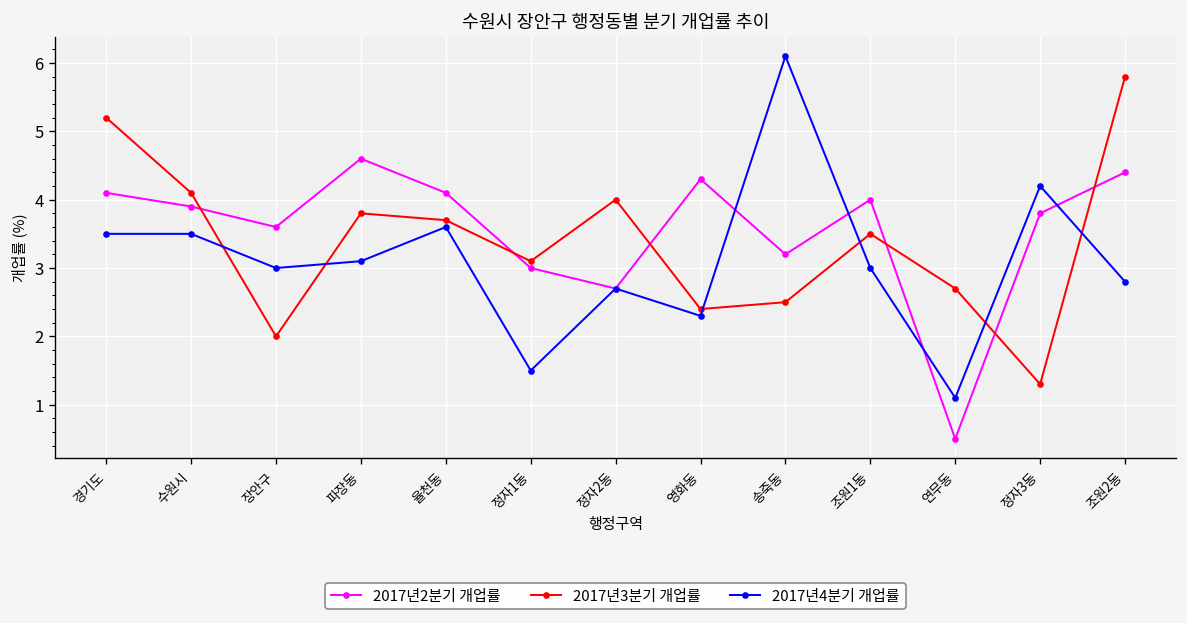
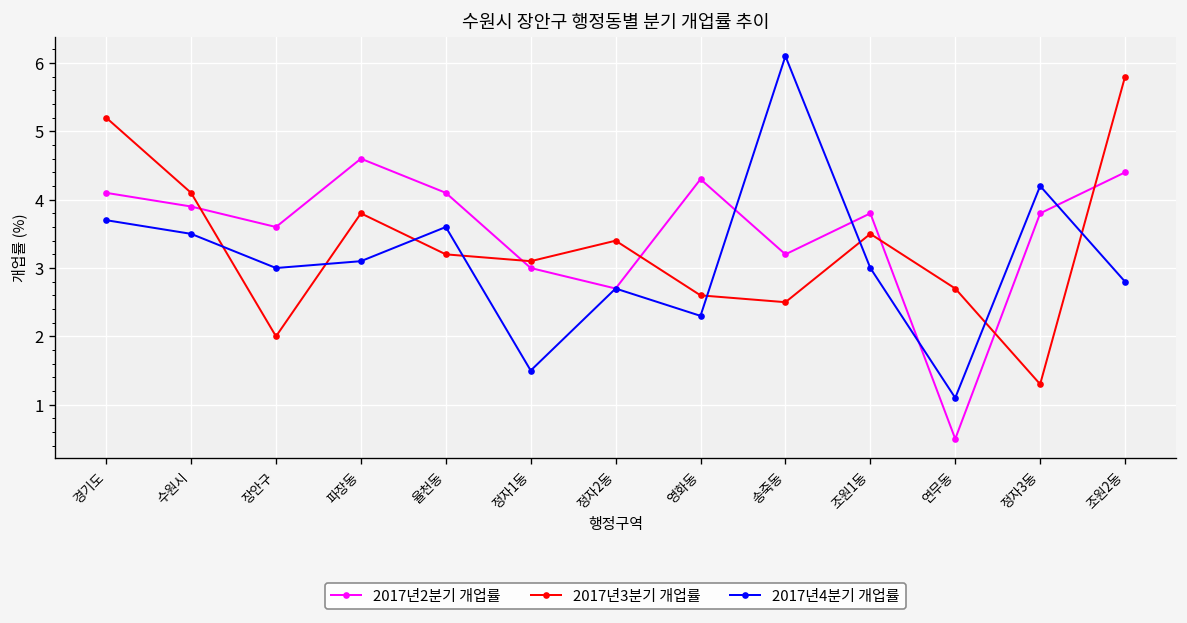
2017년4분기 개업률, 경기도: 3.5 -> 3.7
2017년3분기 개업률, 율천동: 3.7 -> 3.2
2017년3분기 개업률, 정자2동: 4.0 -> 3.4
2017년3분기 개업률, 영화동: 2.4 -> 2.6
2017년2분기 개업률, 조원1동: 4.0 -> 3.8
